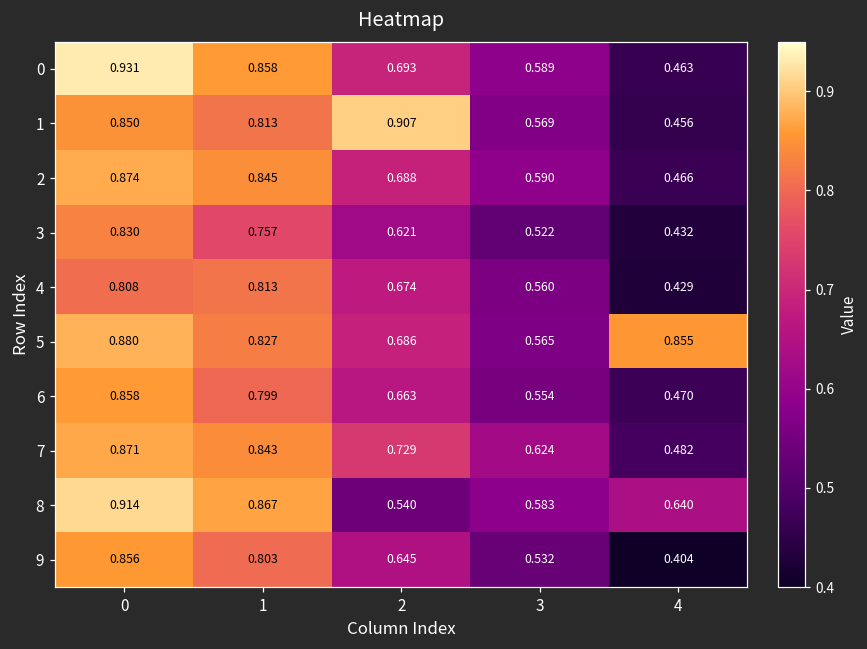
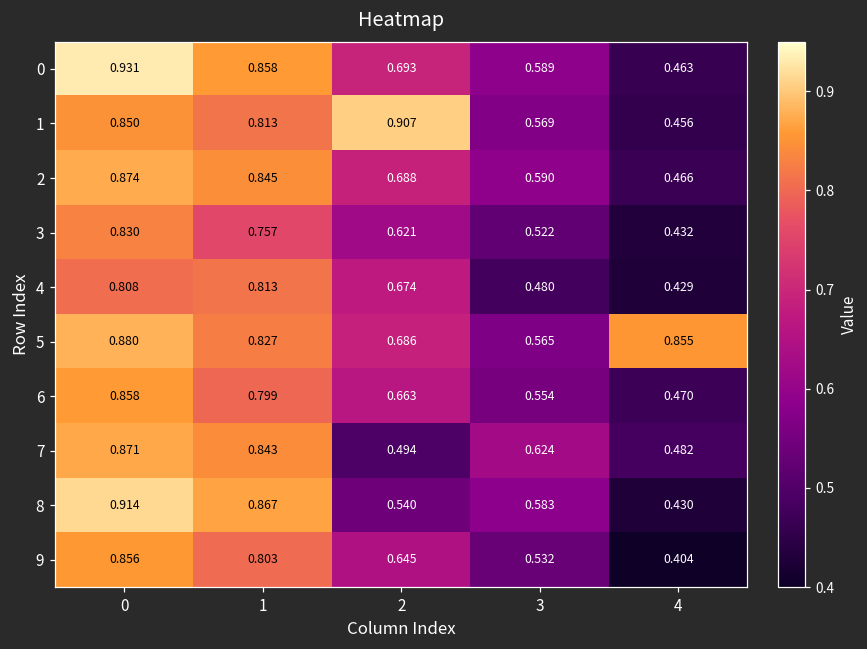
4, 3: 0.560 -> 0.480
7, 2: 0.729 -> 0.494
8, 4: 0.640 -> 0.430
